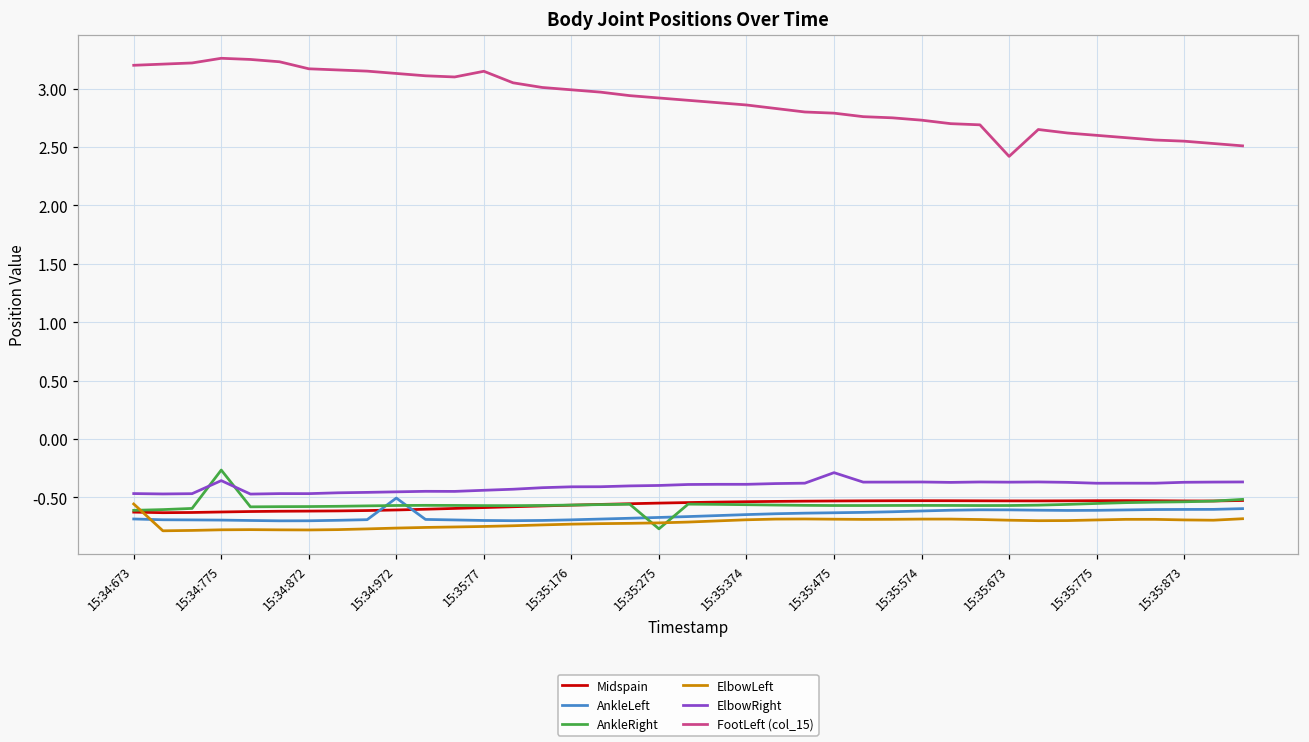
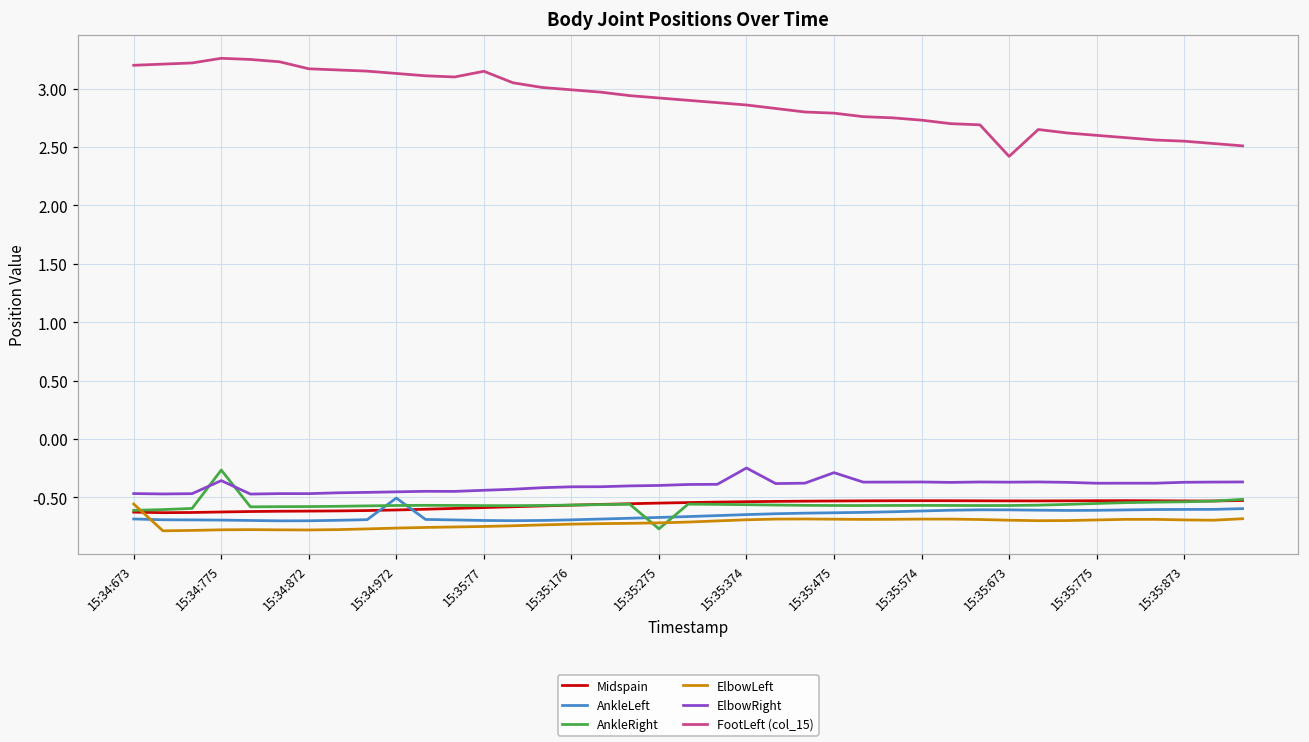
ElbowRight, 15:35:374: -0.39 -> -0.25
